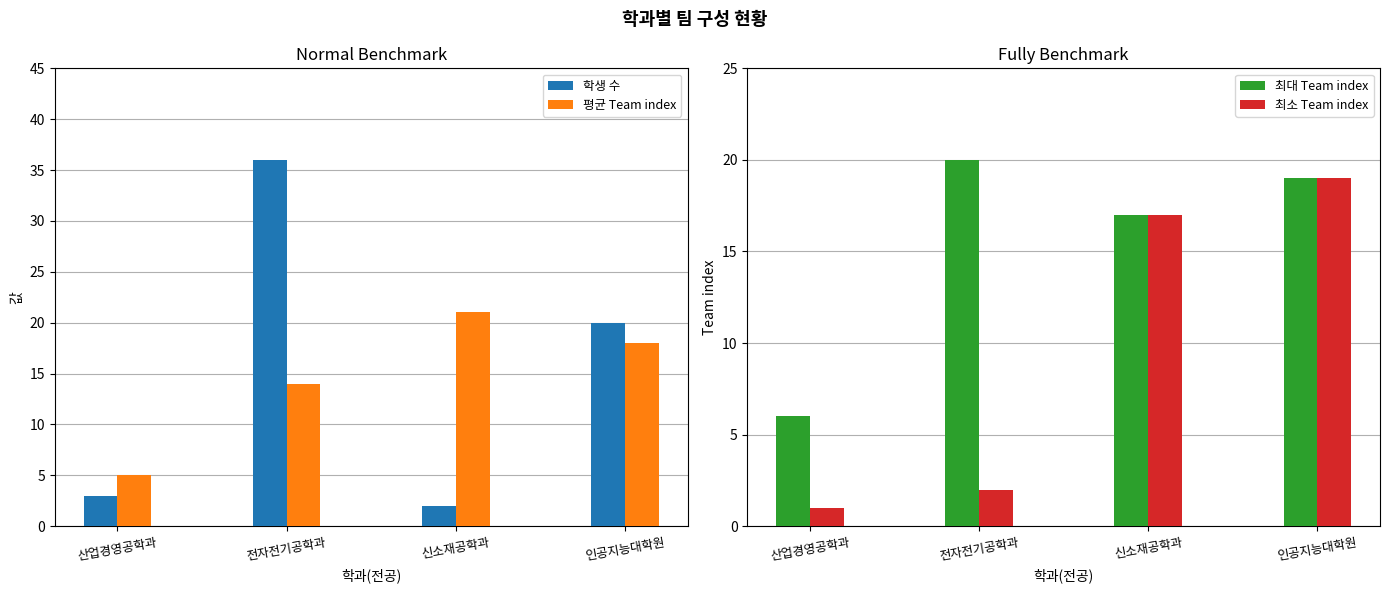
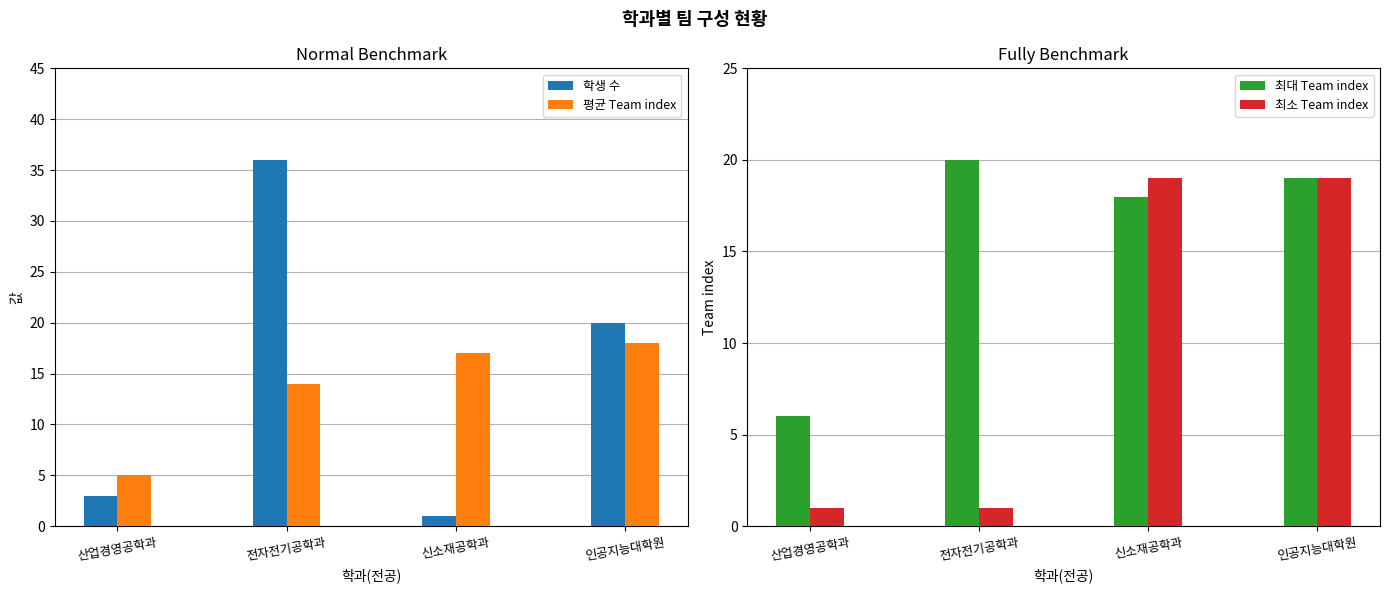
Normal Benchmark, 학생 수, 신소재공학과: 2 -> 1
Normal Benchmark, 평균 Team index, 신소재공학과: 21 -> 17
Fully Benchmark, 최소 Team index, 전자전기공학과: 2 -> 1
Fully Benchmark, 최대 Team index, 신소재공학과: 17 -> 18
Fully Benchmark, 최소 Team index, 신소재공학과: 17 -> 19
